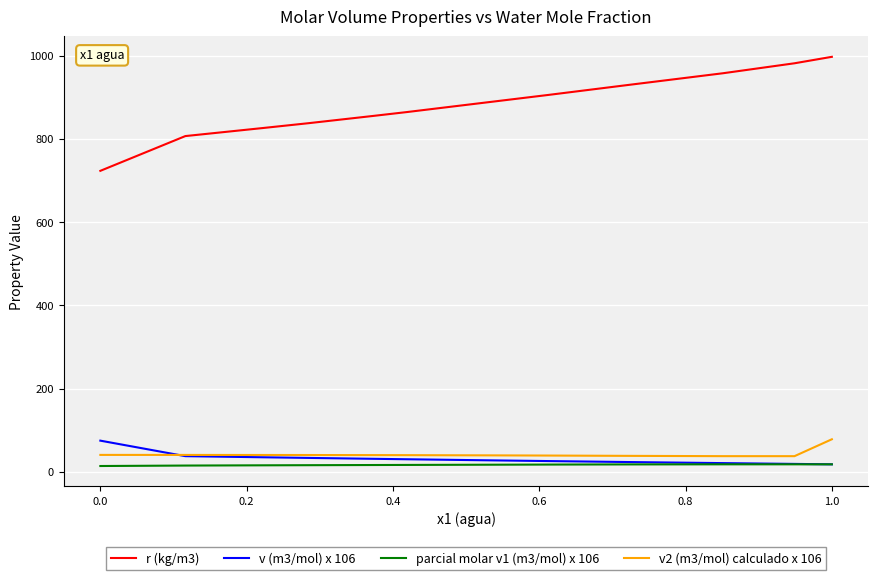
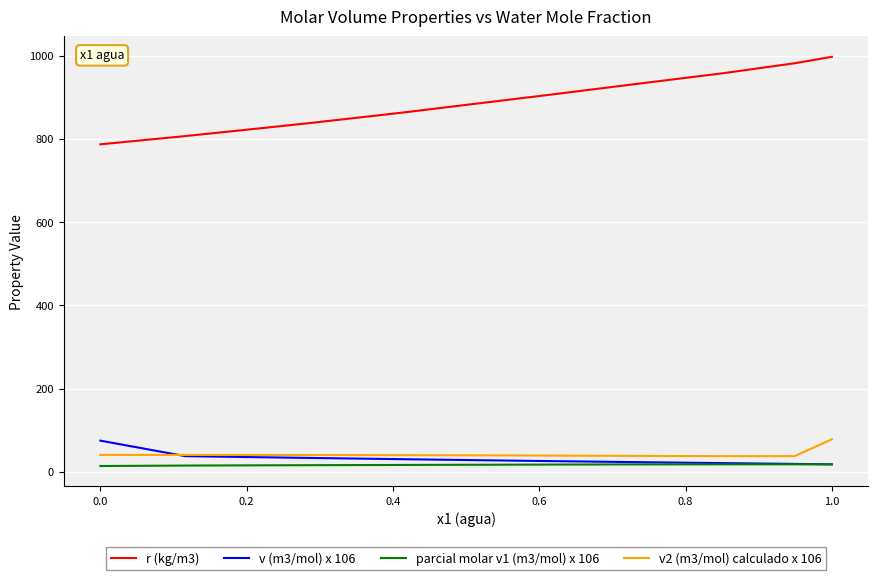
r (kg/m3), 0.0: 720 -> 790
